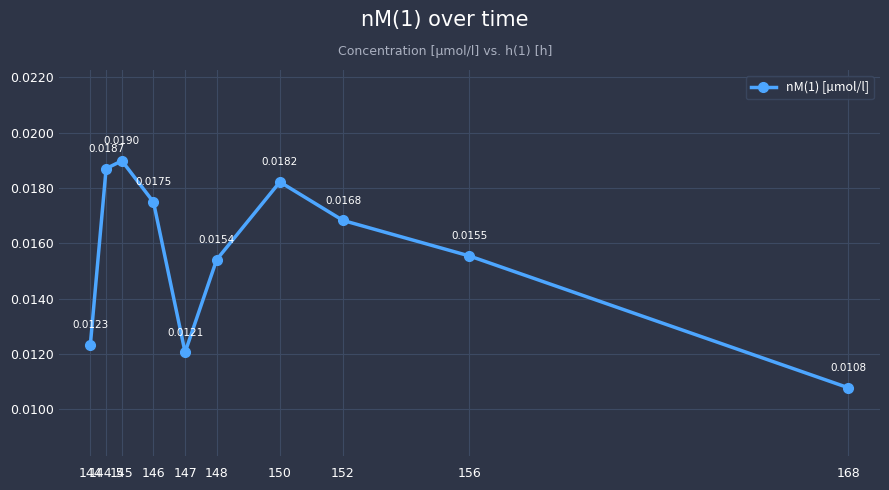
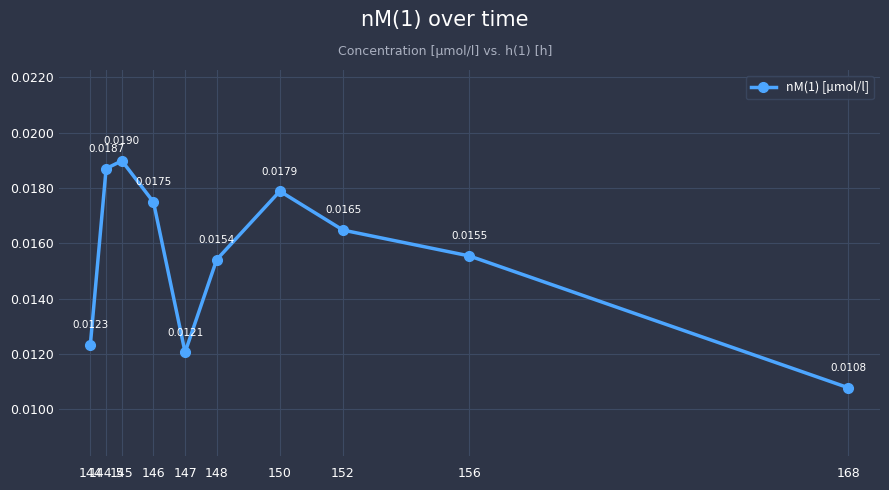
150: 0.0182 -> 0.0179
152: 0.0168 -> 0.0165
